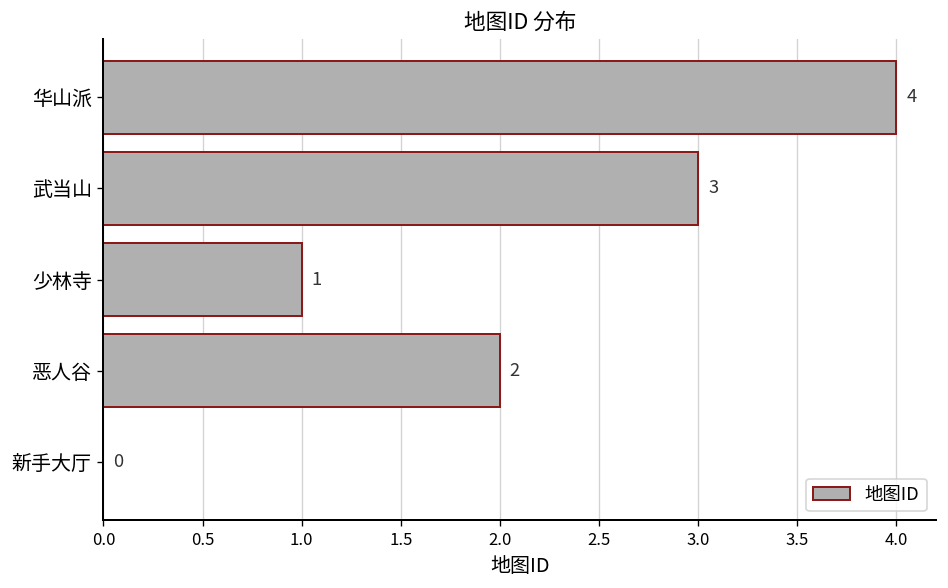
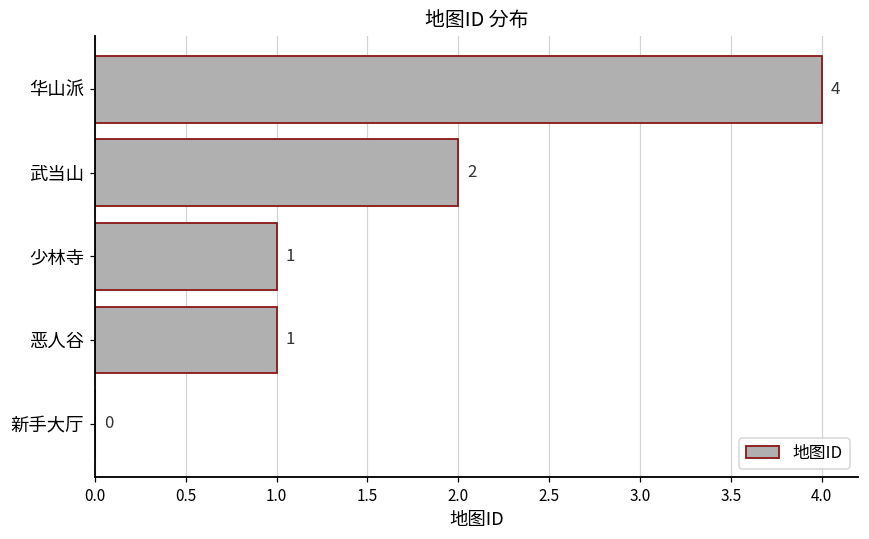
武当山: 3 -> 2
恶人谷: 2 -> 1
